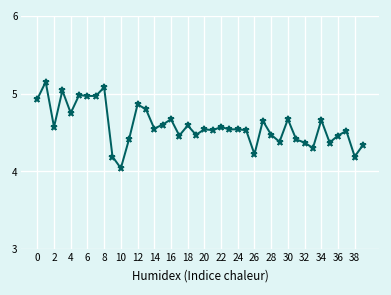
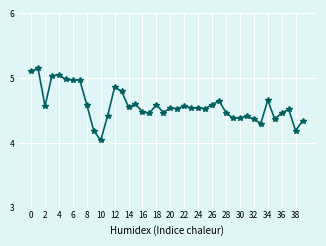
0: 4.9 -> 5.1
4: 4.8 -> 5.1
8: 5.1 -> 4.6
16: 4.7 -> 4.5
26: 4.2 -> 4.6
30: 4.7 -> 4.4
